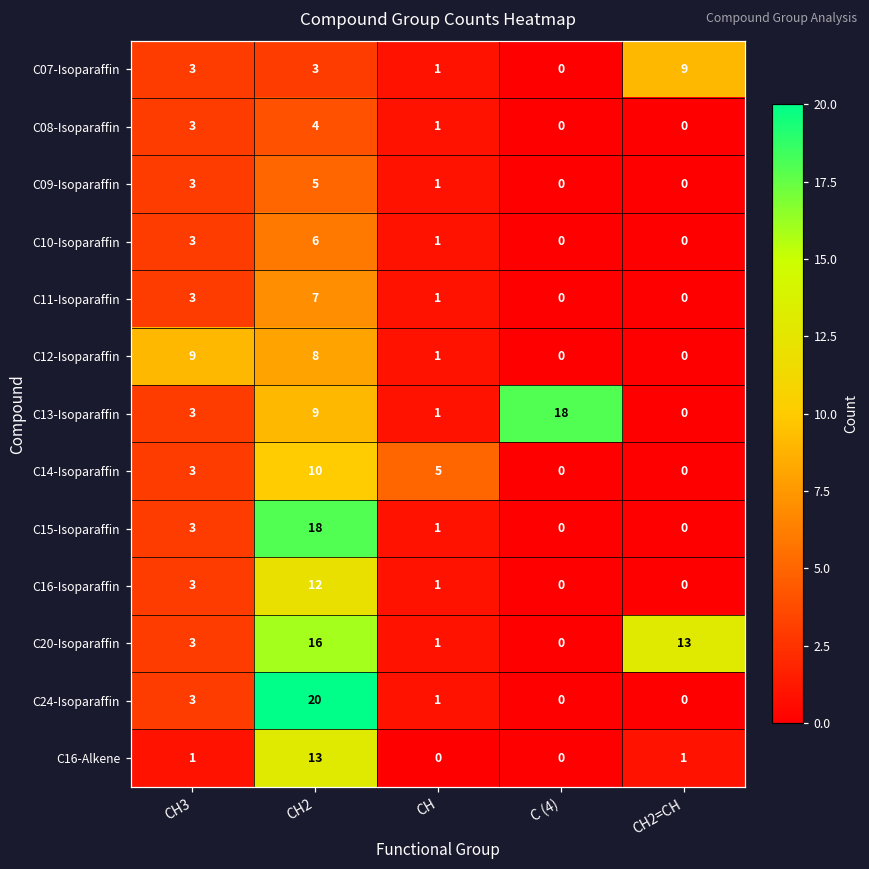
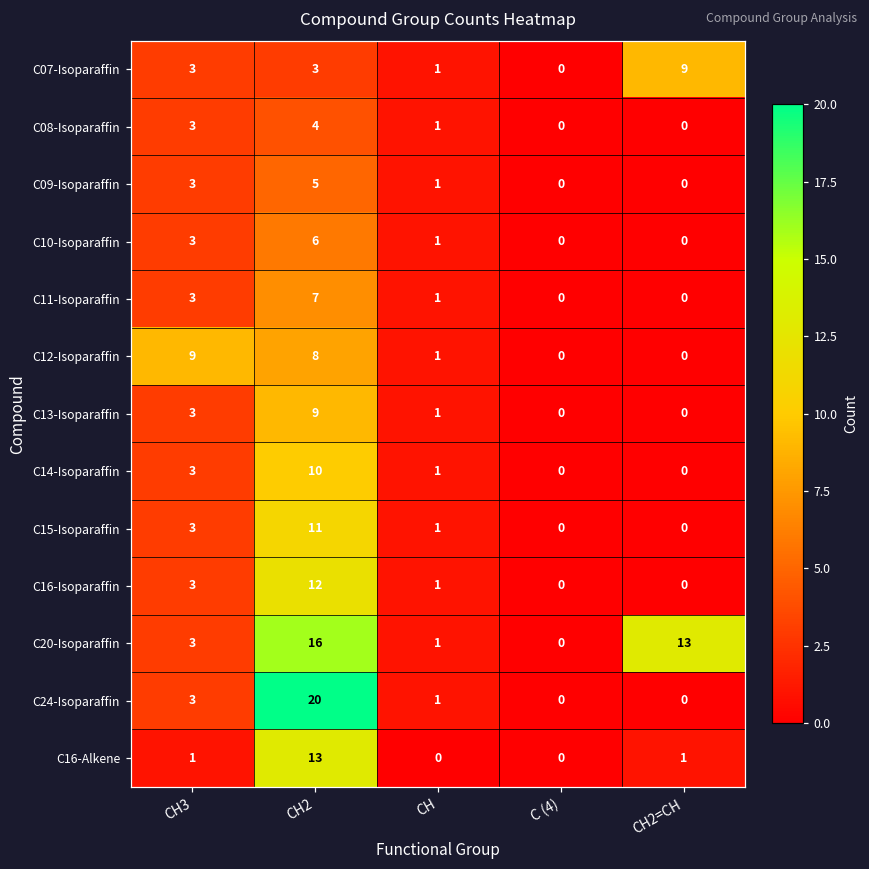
C13-Isoparaffin, C (4): 18 -> 0
C14-Isoparaffin, CH: 5 -> 1
C15-Isoparaffin, CH2: 18 -> 11
